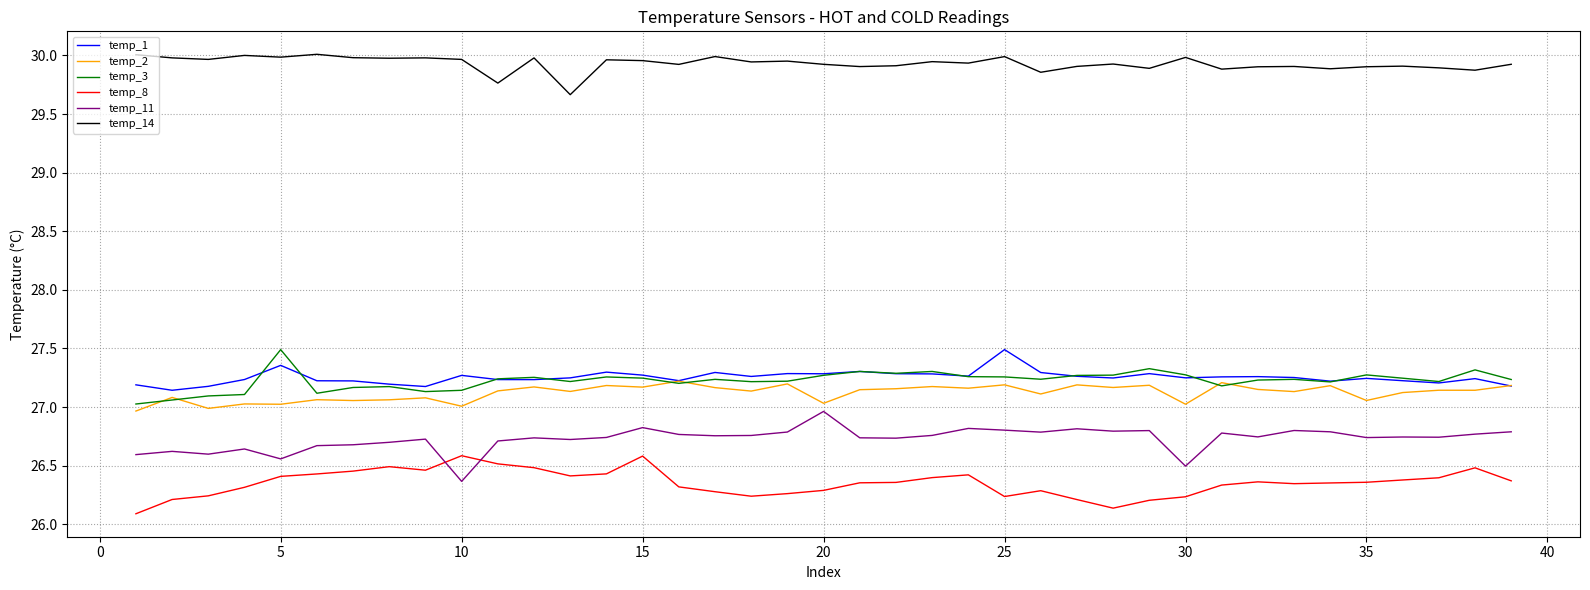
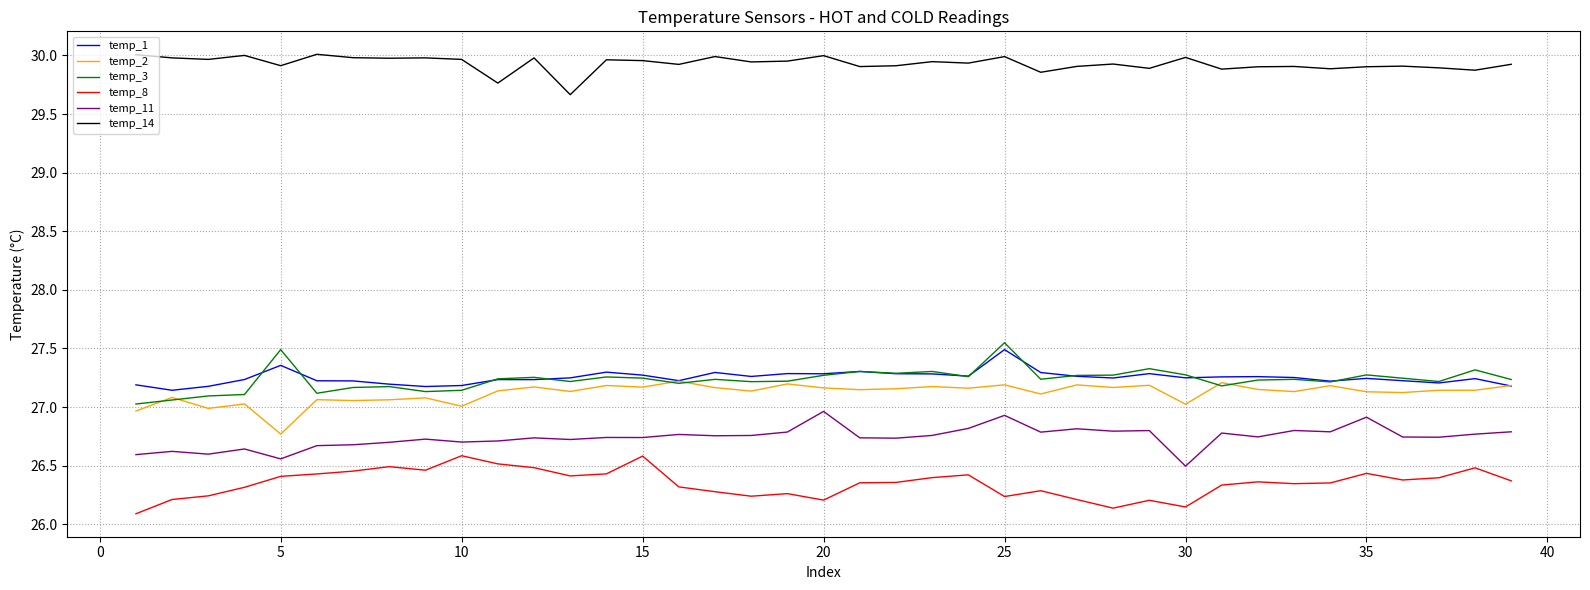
temp_2, 5: 27.02 -> 26.77
temp_14, 5: 29.99 -> 29.91
temp_1, 10: 27.27 -> 27.18
temp_11, 10: 26.37 -> 26.70
temp_11, 15: 26.82 -> 26.74
temp_2, 20: 27.03 -> 27.16
temp_8, 20: 26.29 -> 26.21
temp_14, 20: 29.92 -> 30.00
temp_3, 25: 27.26 -> 27.55
temp_11, 25: 26.80 -> 26.93
temp_8, 30: 26.23 -> 26.15
temp_2, 35: 27.06 -> 27.13
temp_8, 35: 26.36 -> 26.43
temp_11, 35: 26.74 -> 26.91
